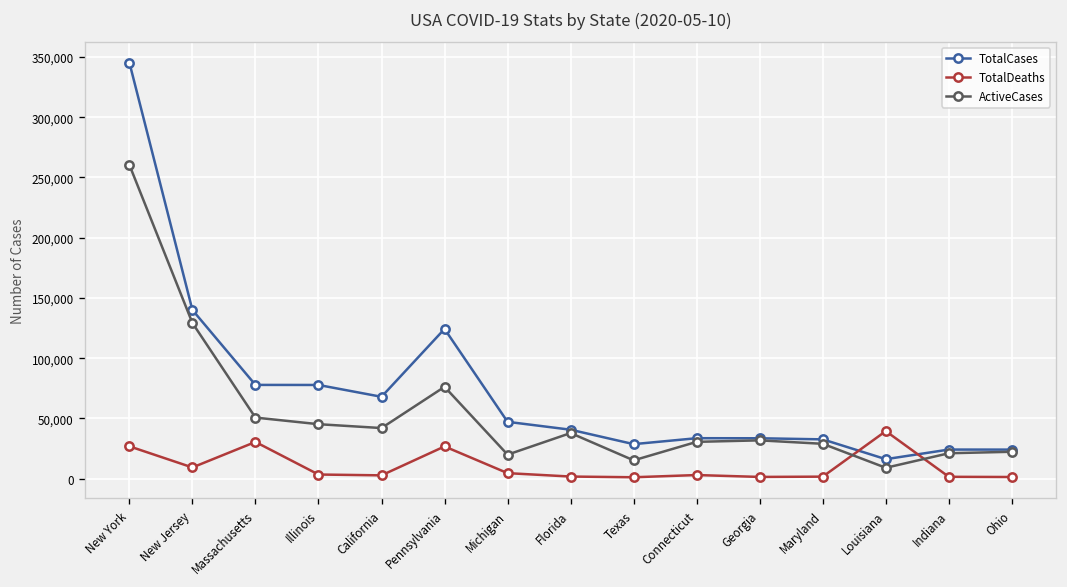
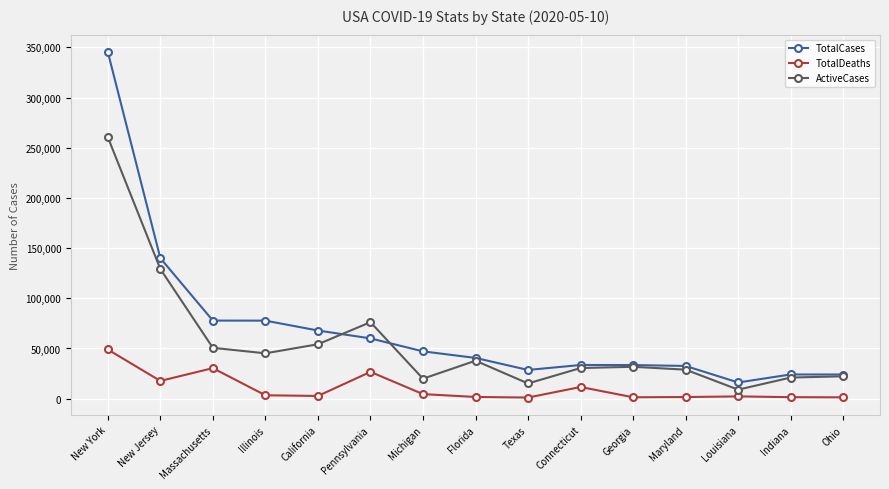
TotalDeaths, New York: 27,000 -> 49,000
TotalDeaths, New Jersey: 9,000 -> 18,000
ActiveCases, California: 42,000 -> 54,000
TotalCases, Pennsylvania: 124,000 -> 60,000
TotalDeaths, Connecticut: 3,000 -> 12,000
TotalDeaths, Louisiana: 39,000 -> 2,000
